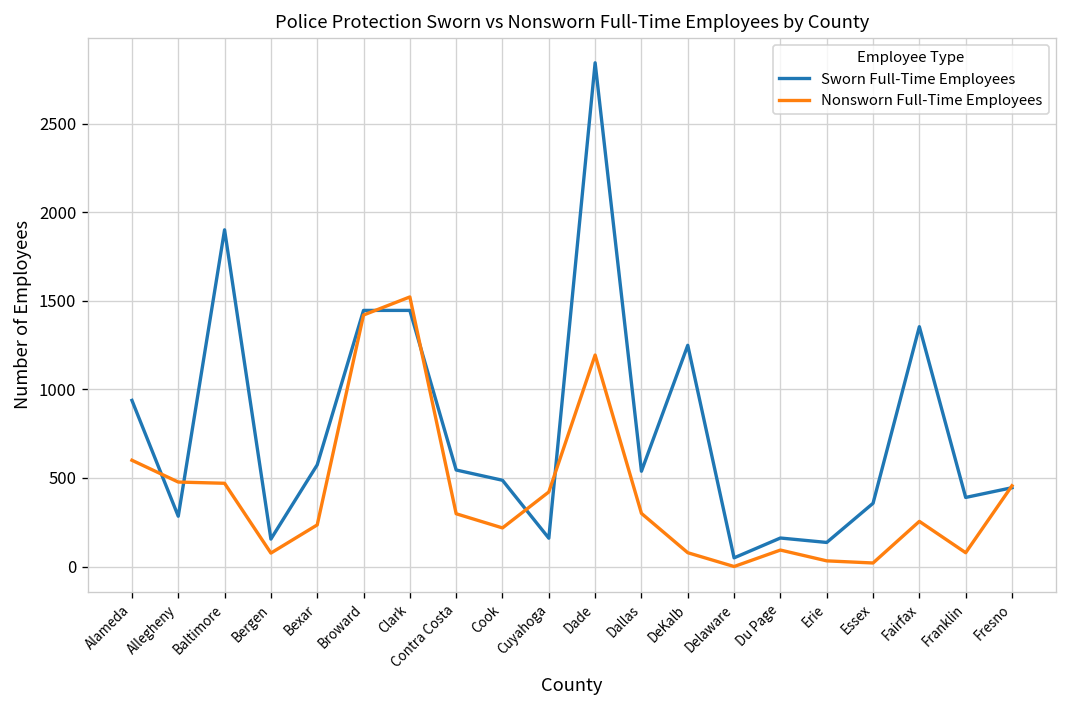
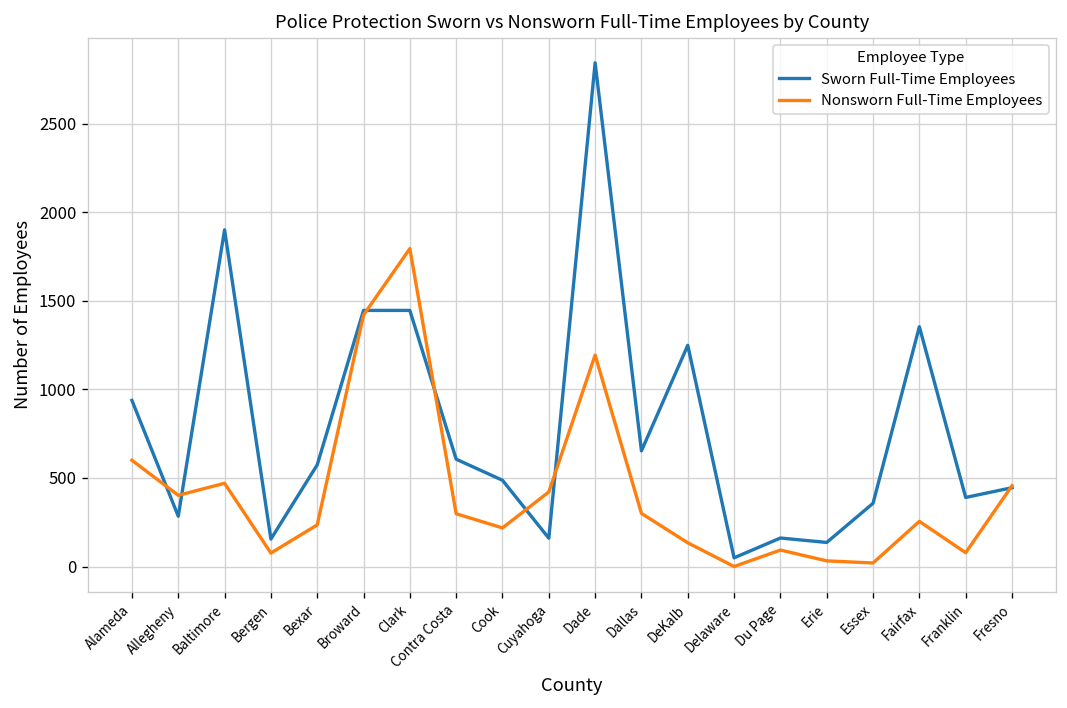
Nonsworn Full-Time Employees, Allegheny: 480 -> 400
Nonsworn Full-Time Employees, Clark: 1520 -> 1800
Sworn Full-Time Employees, Contra Costa: 550 -> 610
Sworn Full-Time Employees, Dallas: 540 -> 650
Nonsworn Full-Time Employees, DeKalb: 80 -> 130
